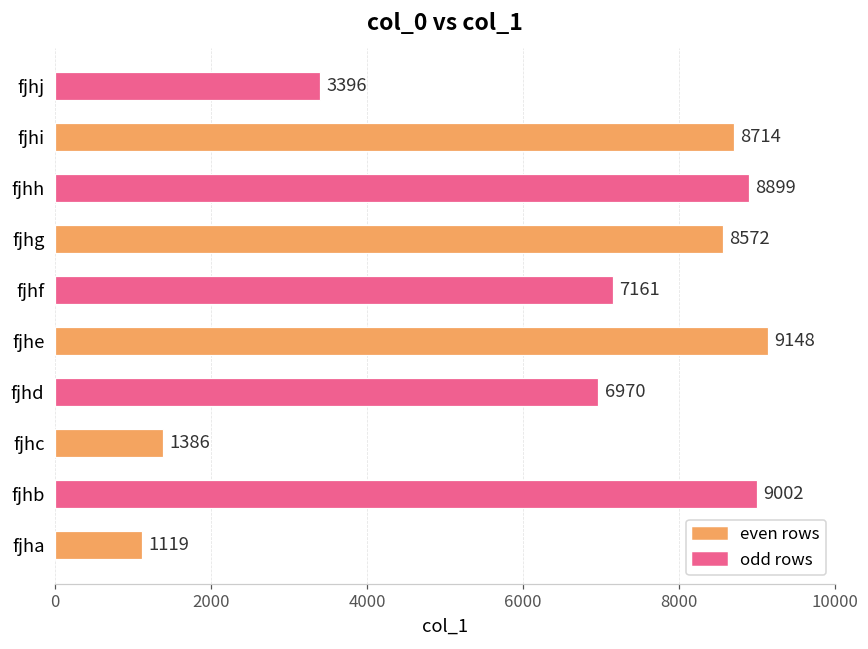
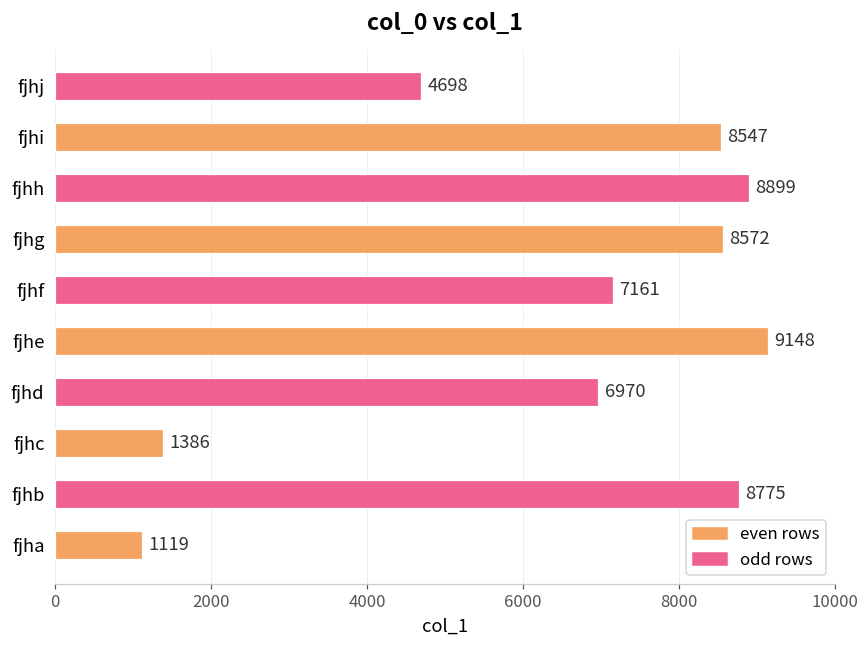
fjhj: 3396 -> 4698
fjhi: 8714 -> 8547
fjhb: 9002 -> 8775
